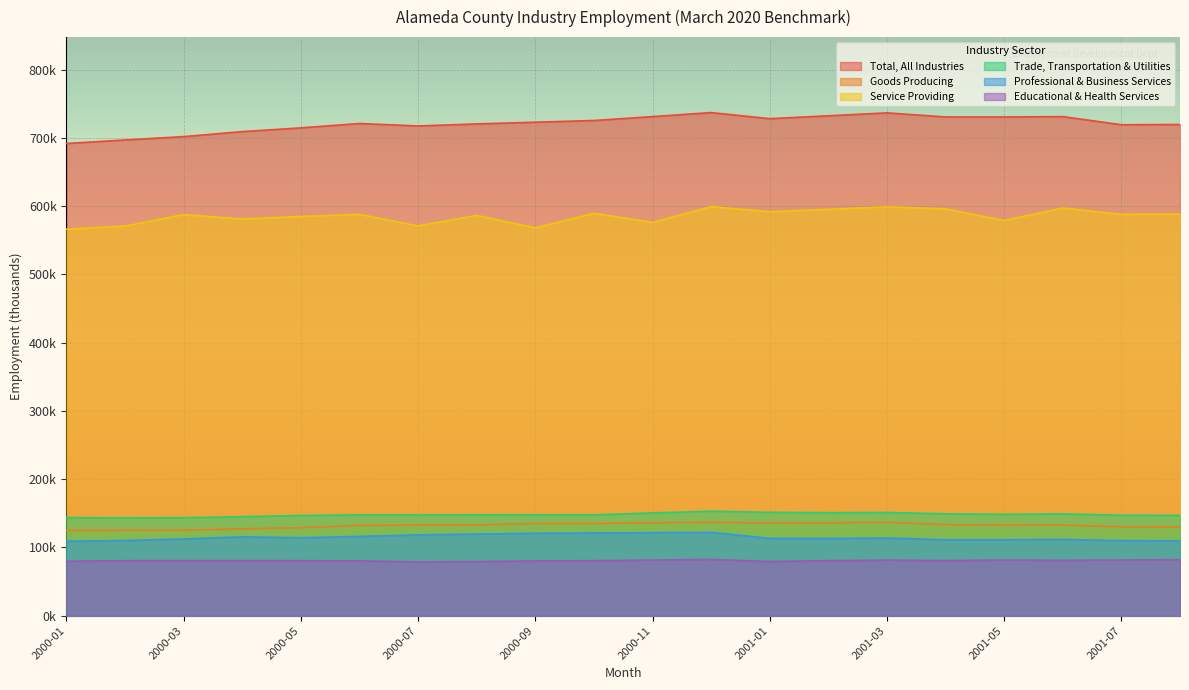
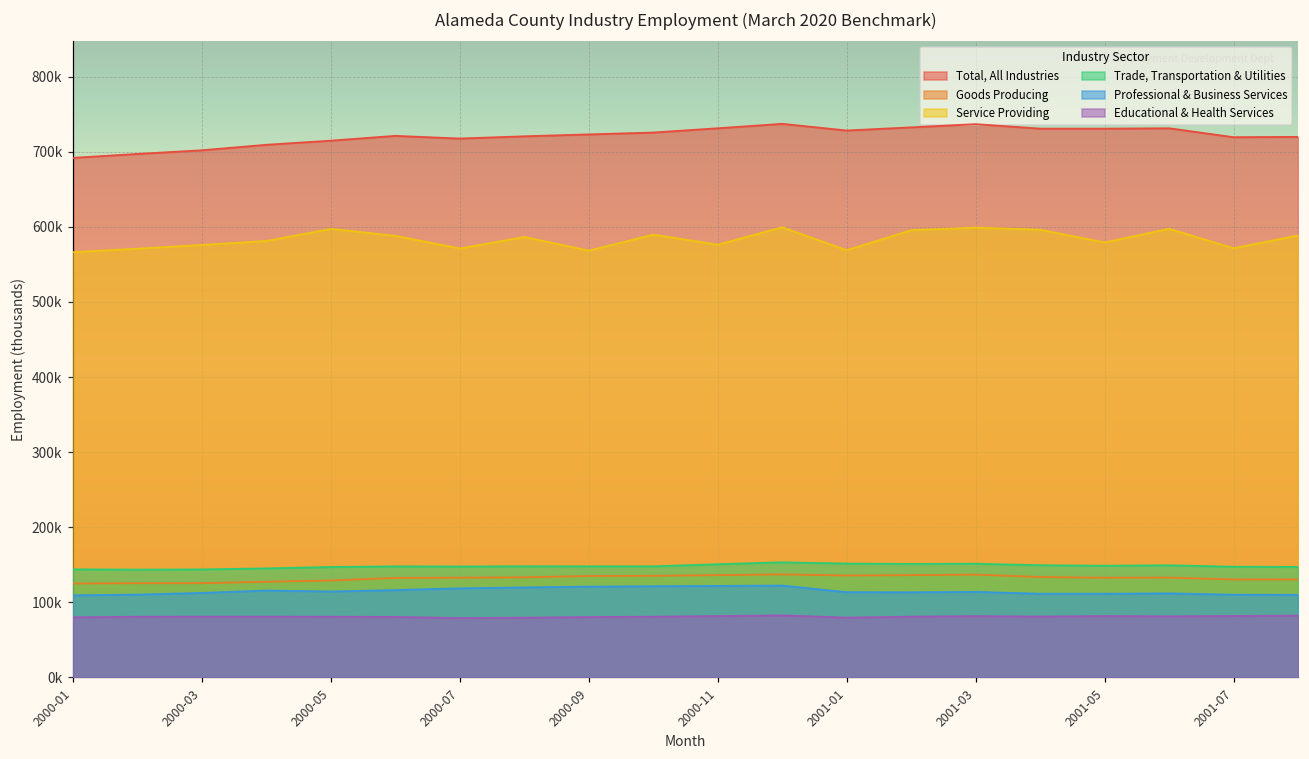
Service Providing, 2000-03: 590000 -> 580000
Service Providing, 2000-05: 590000 -> 600000
Service Providing, 2001-01: 590000 -> 570000
Service Providing, 2001-07: 590000 -> 570000
